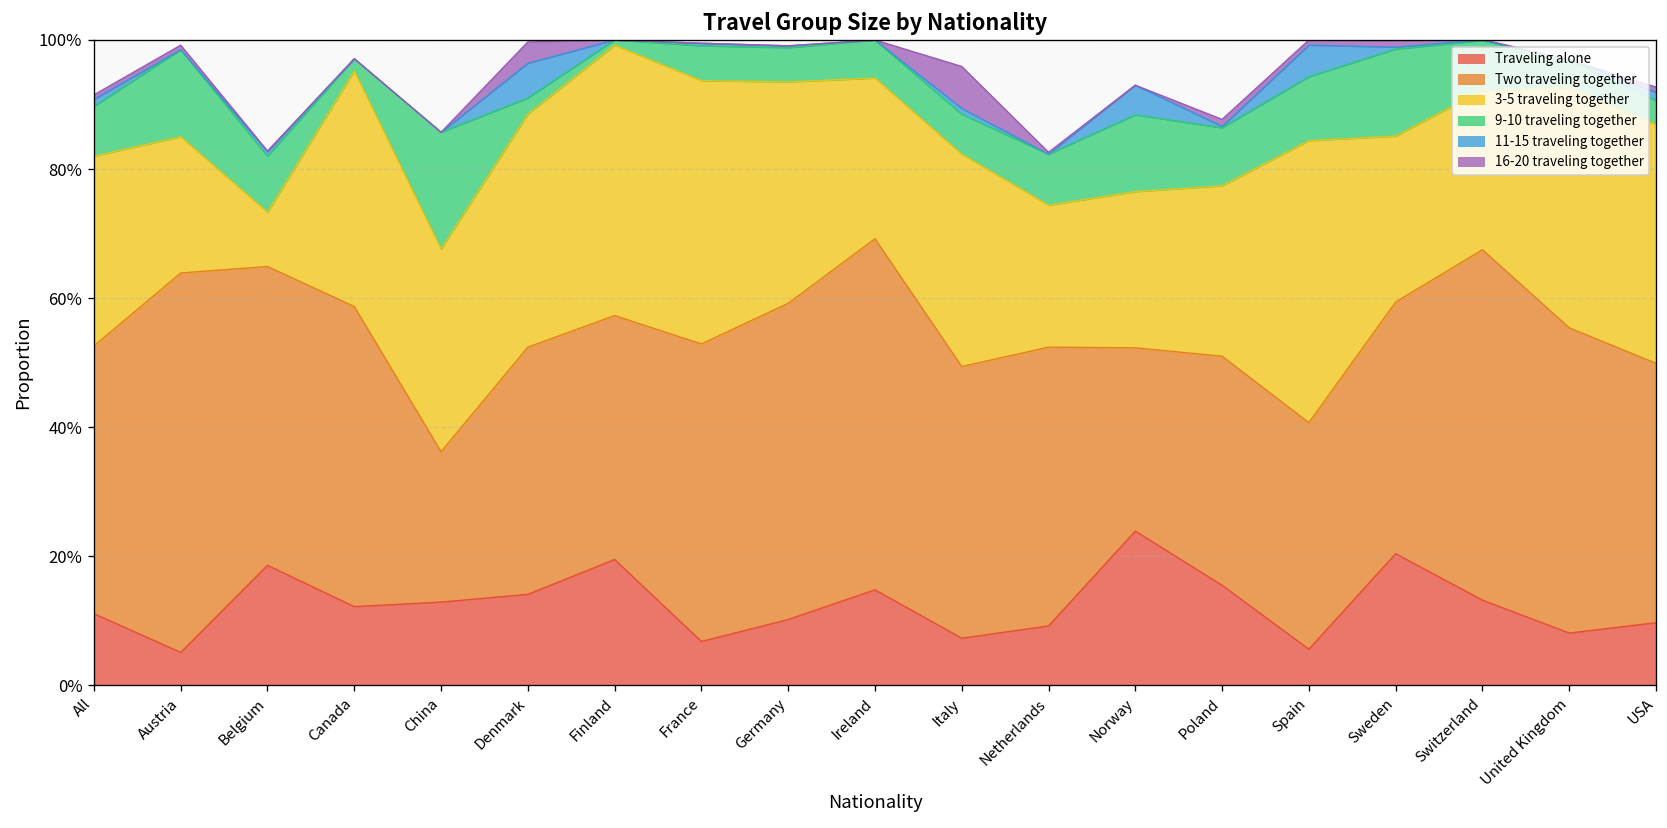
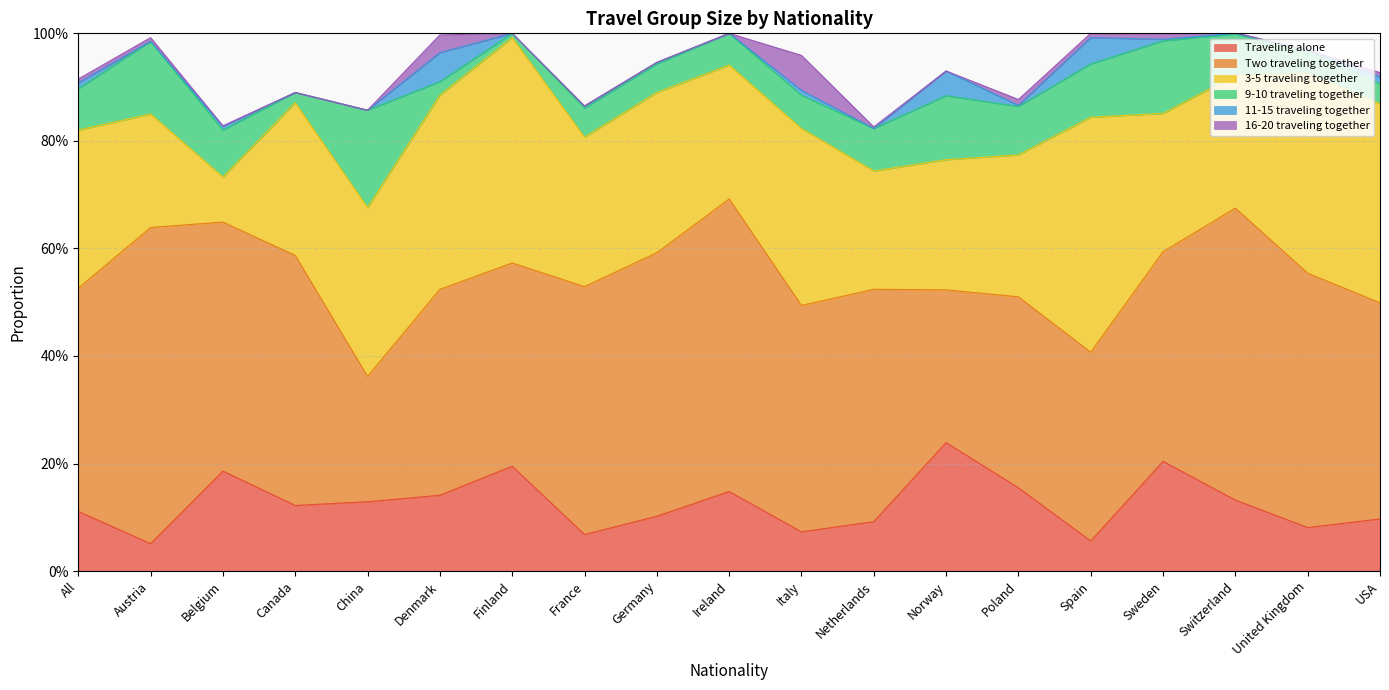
3-5 traveling together, Canada: 37% -> 28%
3-5 traveling together, France: 41% -> 28%
3-5 traveling together, Germany: 34% -> 30%
